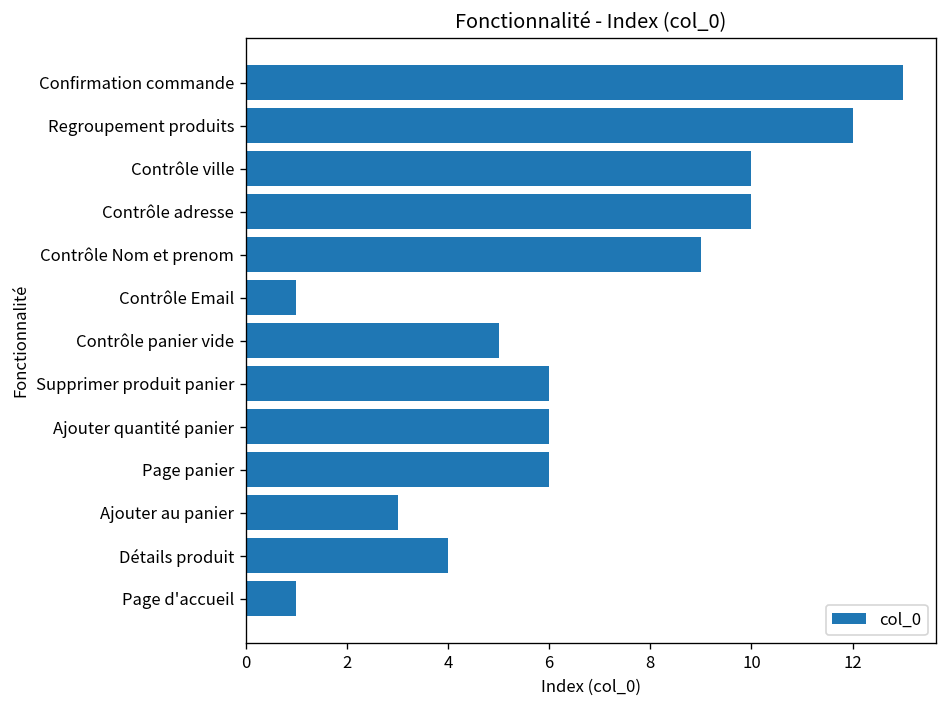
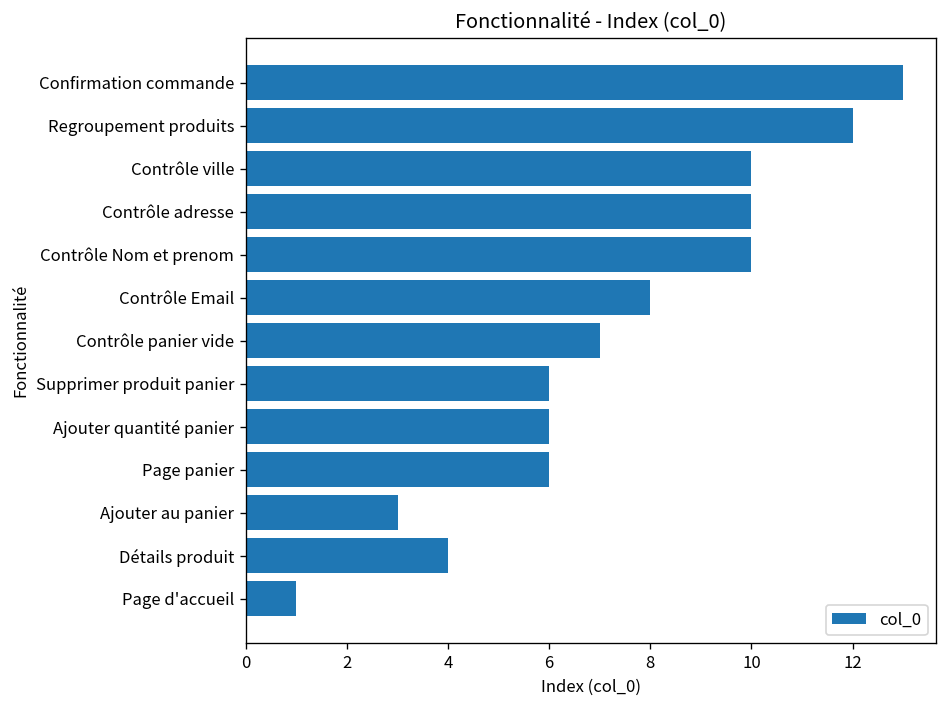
Contrôle Nom et prenom: 9 -> 10
Contrôle Email: 1 -> 8
Contrôle panier vide: 5 -> 7
